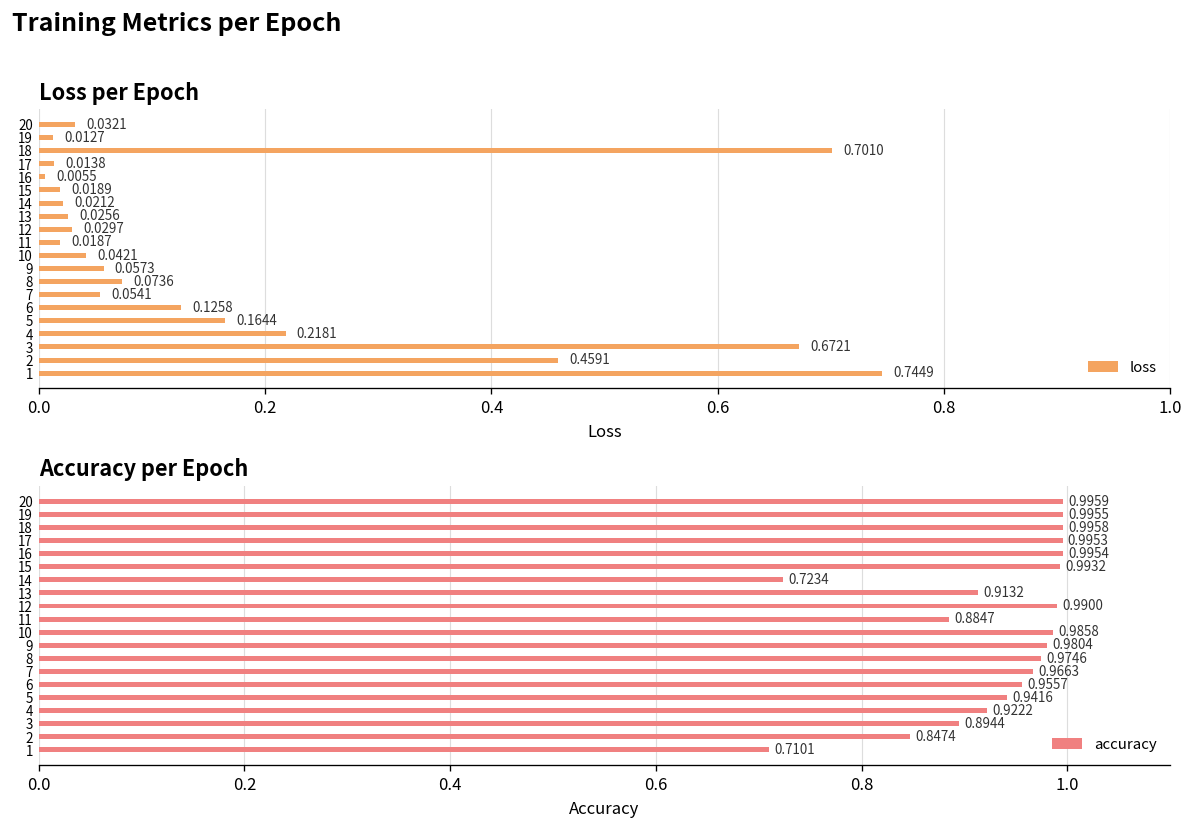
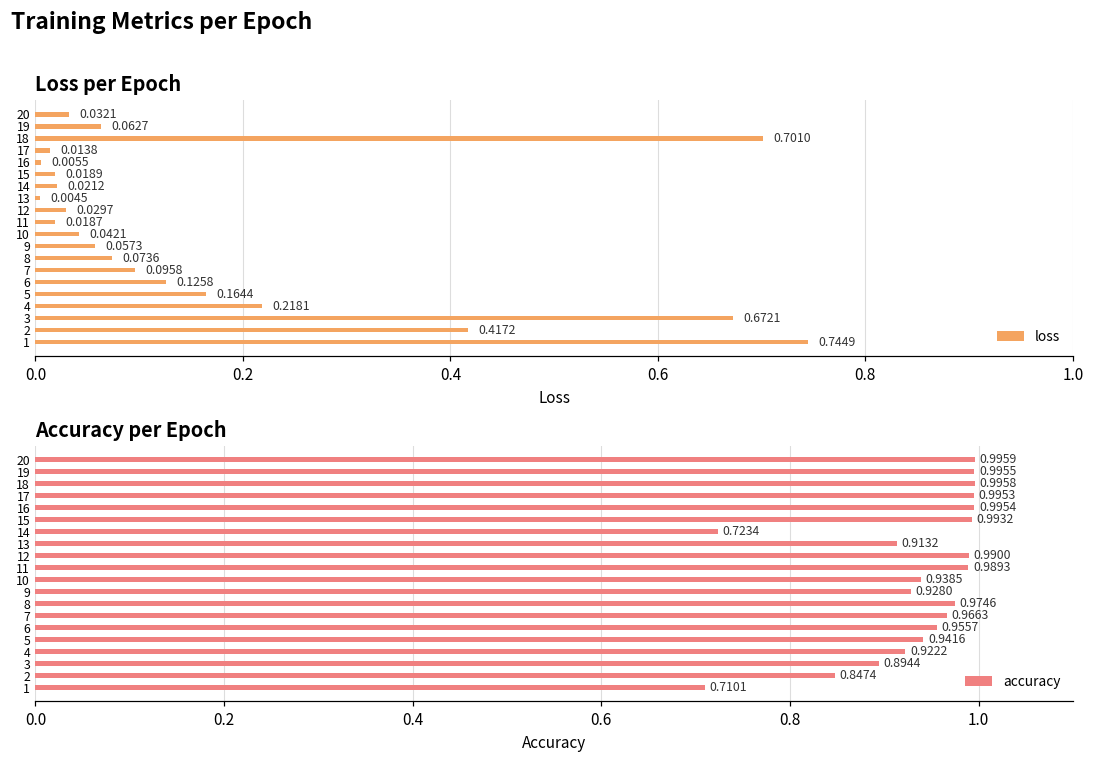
Loss per Epoch, 19: 0.0127 -> 0.0627
Loss per Epoch, 13: 0.0256 -> 0.0045
Loss per Epoch, 7: 0.0541 -> 0.0958
Loss per Epoch, 2: 0.4591 -> 0.4172
Accuracy per Epoch, 11: 0.8847 -> 0.9893
Accuracy per Epoch, 10: 0.9858 -> 0.9385
Accuracy per Epoch, 9: 0.9804 -> 0.9280
